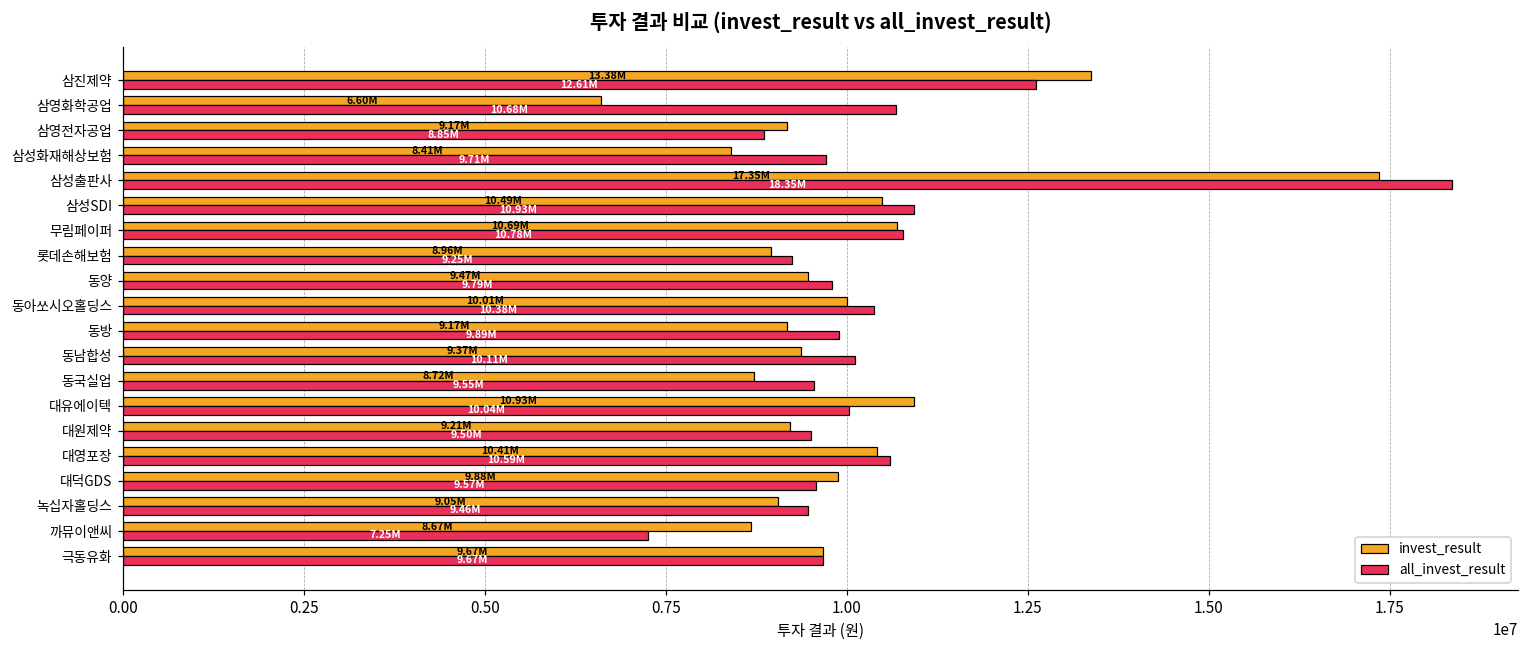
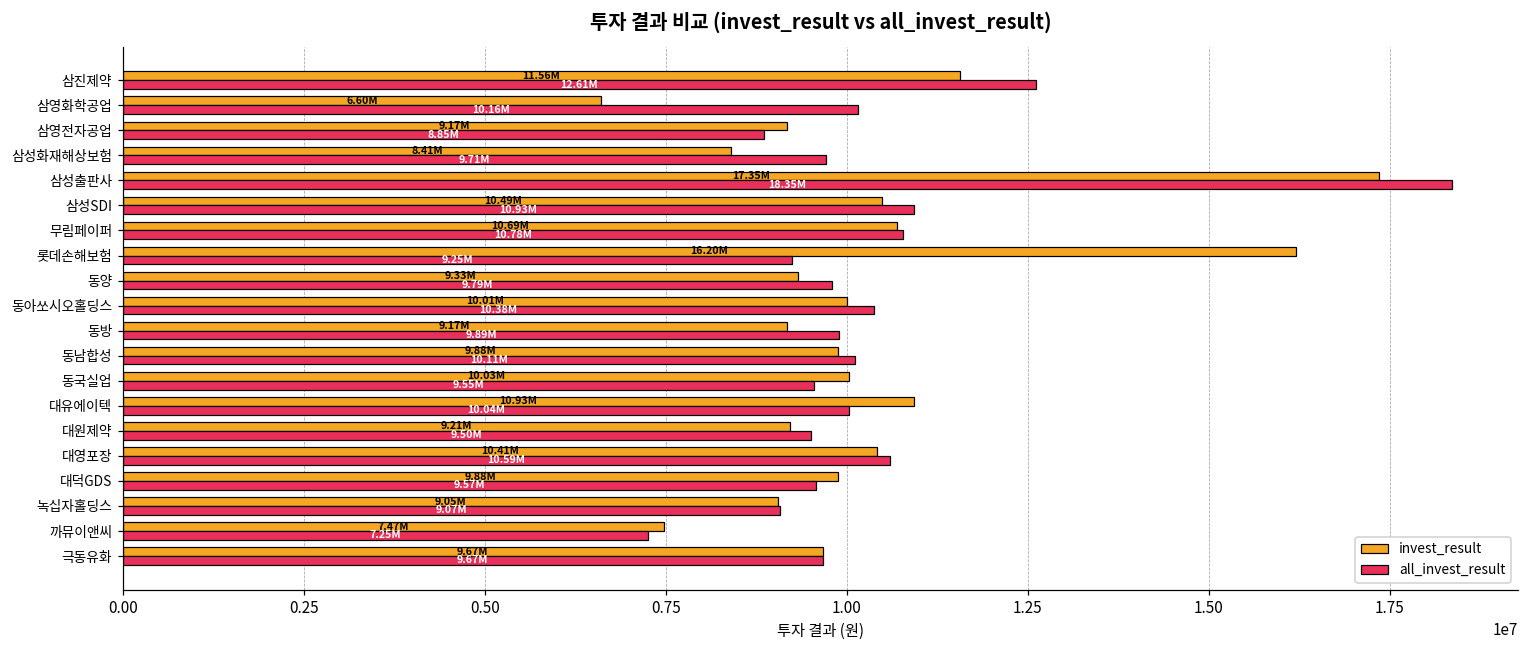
invest_result, 삼진제약: 13.38M -> 11.56M
all_invest_result, 삼영화학공업: 10.68M -> 10.16M
invest_result, 롯데손해보험: 8.96M -> 16.20M
invest_result, 동양: 9.47M -> 9.33M
invest_result, 동남합성: 9.37M -> 9.88M
invest_result, 동국실업: 8.72M -> 10.03M
all_invest_result, 녹십자홀딩스: 9.46M -> 9.07M
invest_result, 까뮤이앤씨: 8.67M -> 7.47M
